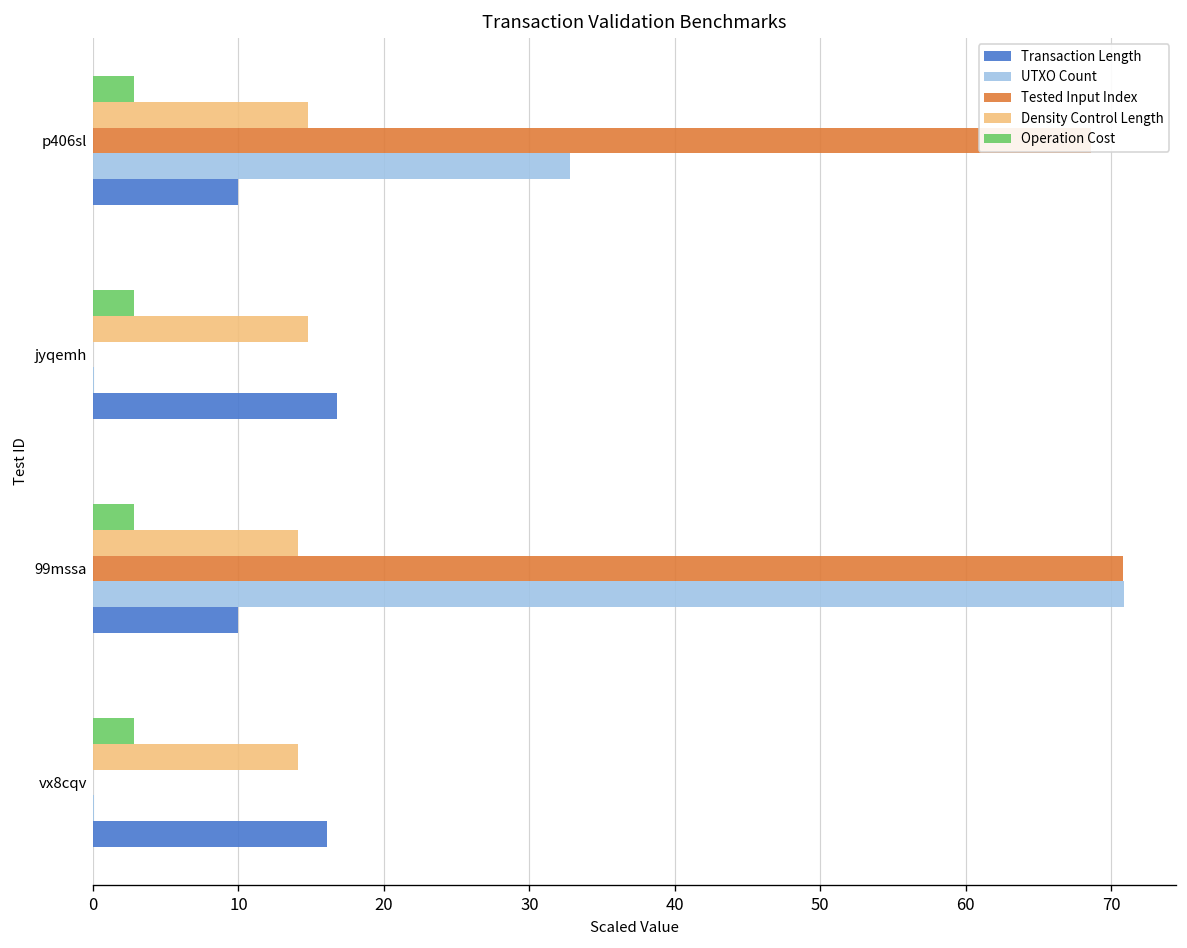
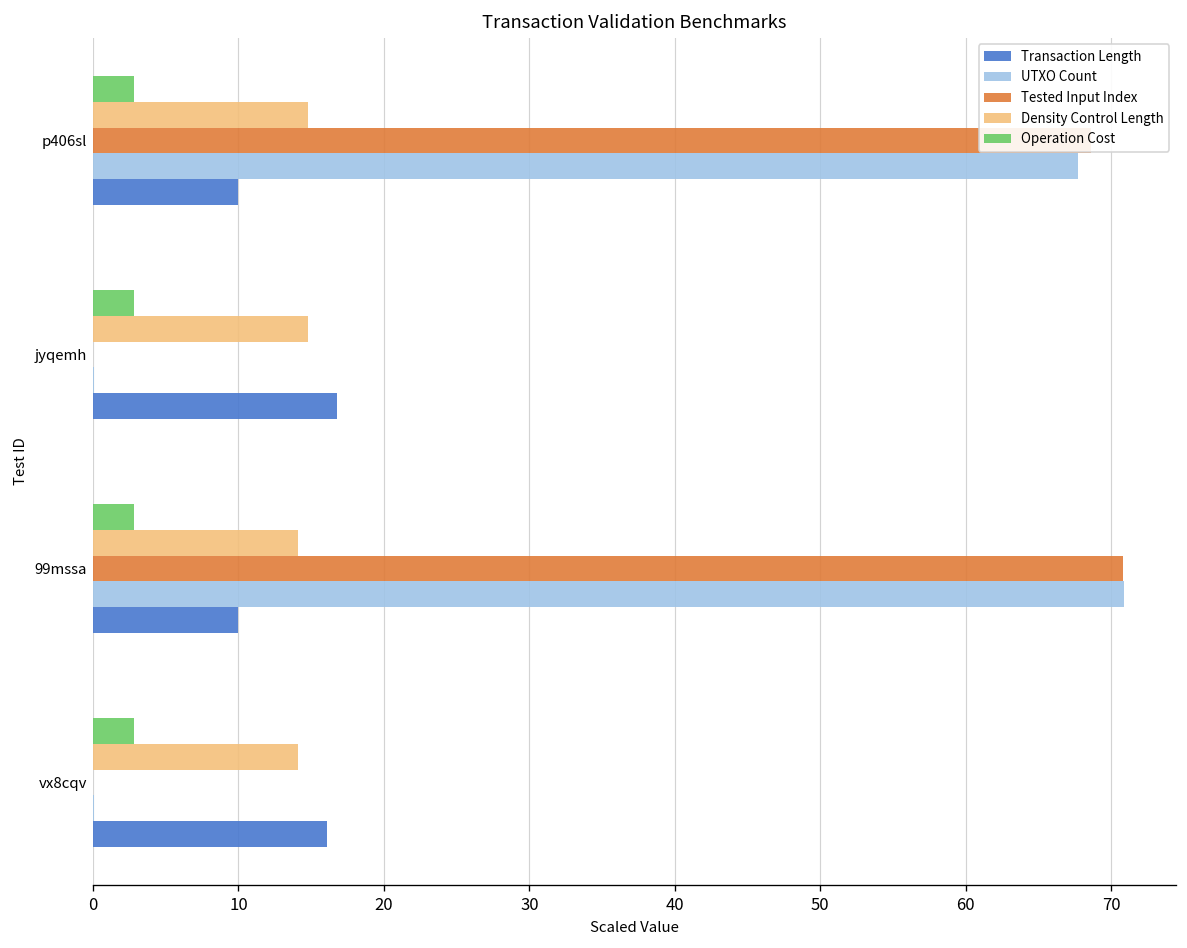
UTXO Count, p406sl: 32.8 -> 67.7
